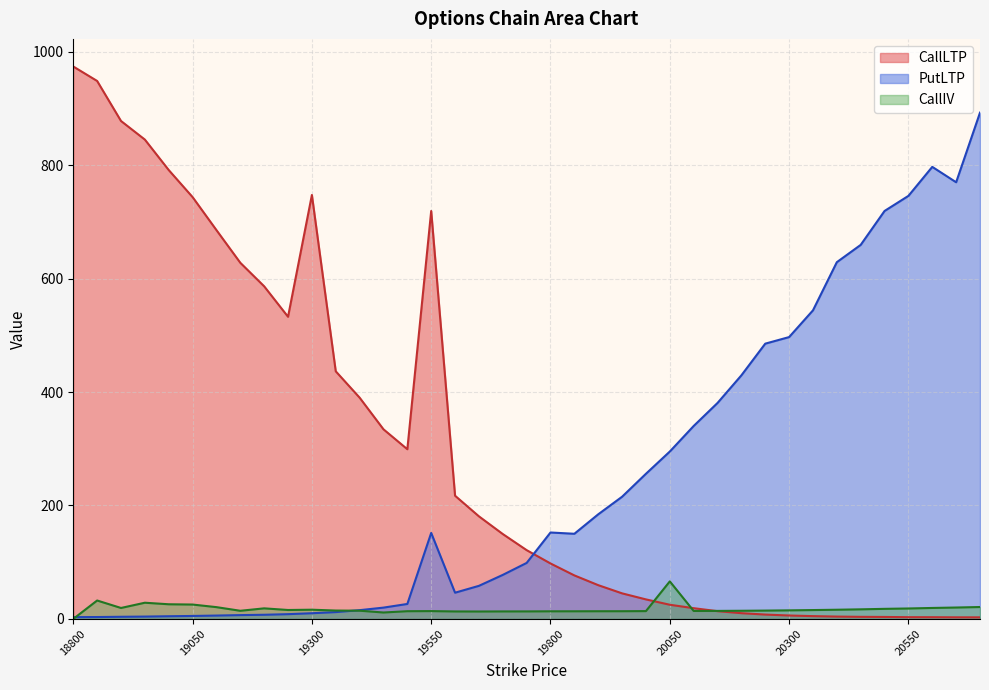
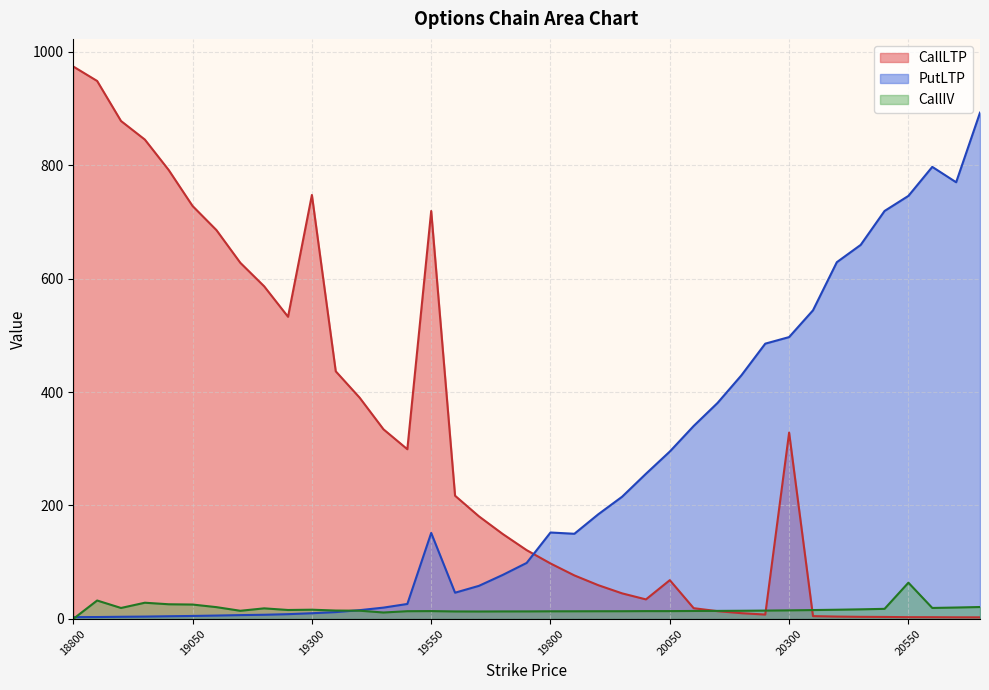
CallLTP, 19050: 740 -> 730
CallLTP, 20050: 20 -> 70
CallIV, 20050: 70 -> 10
CallLTP, 20300: 10 -> 330
CallIV, 20550: 20 -> 60
